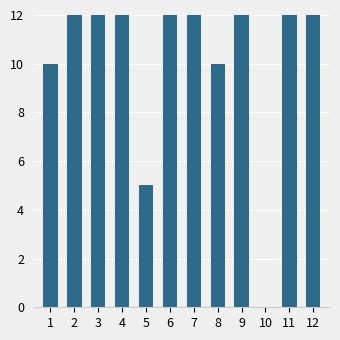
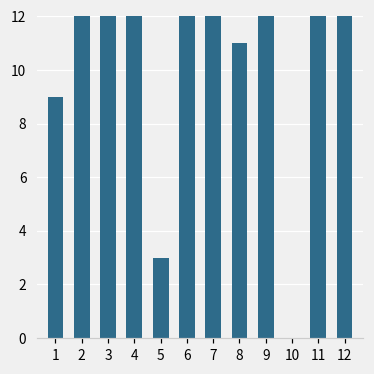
1: 10 -> 9
5: 5 -> 3
8: 10 -> 11
